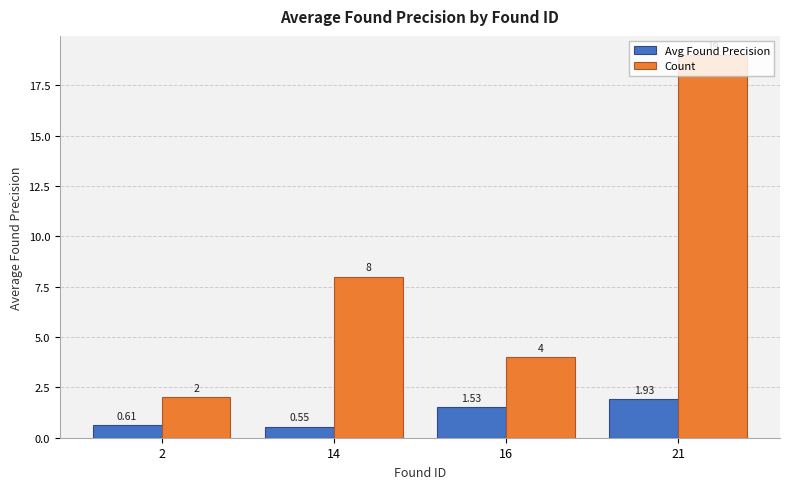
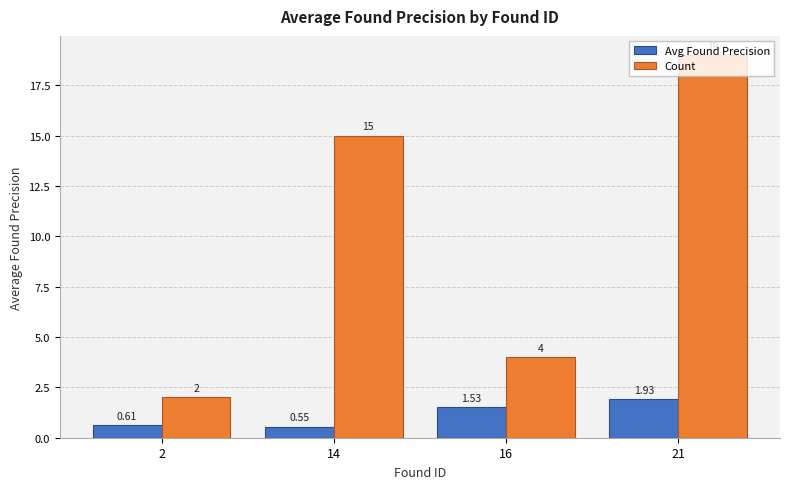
Count, 14: 8 -> 15
